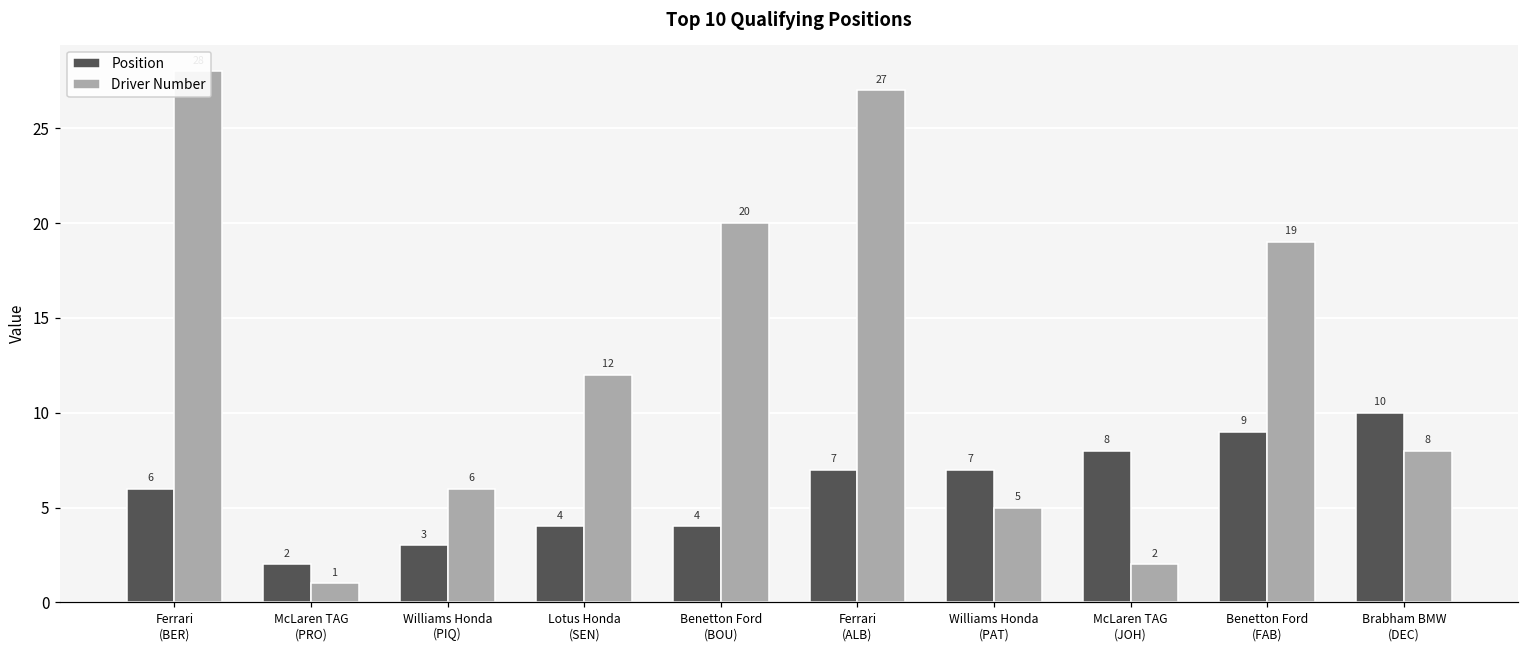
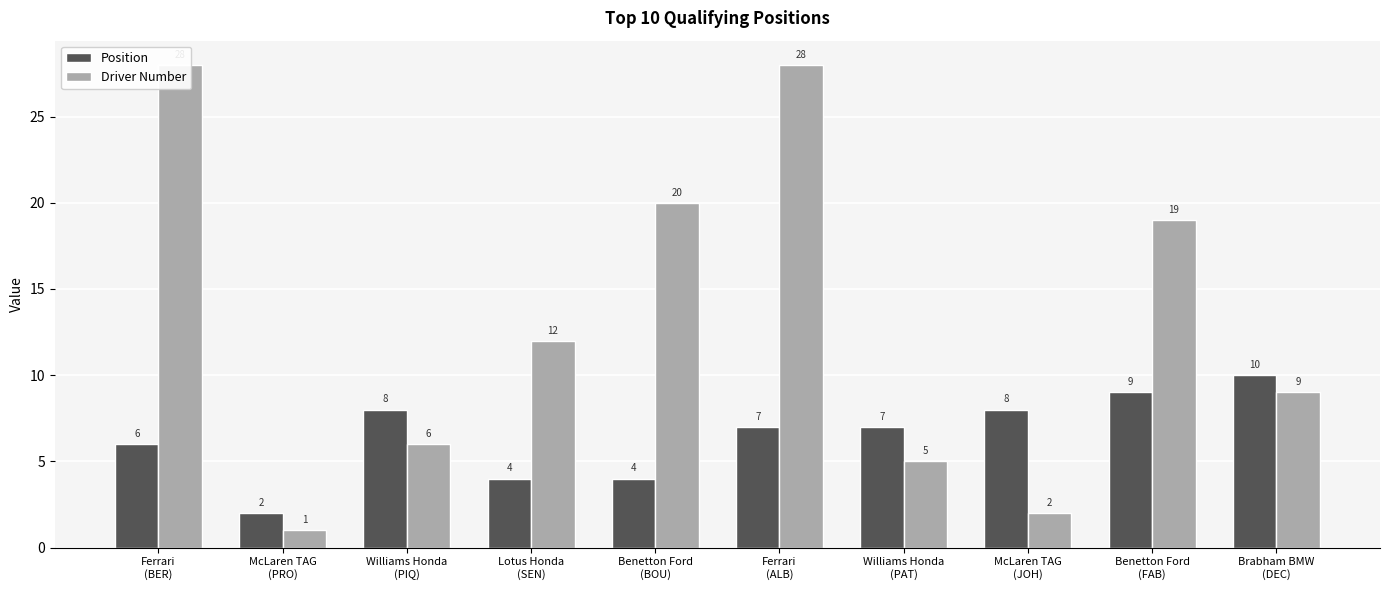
Position, Williams Honda (PIQ): 3 -> 8
Driver Number, Ferrari (ALB): 27 -> 28
Driver Number, Brabham BMW (DEC): 8 -> 9
